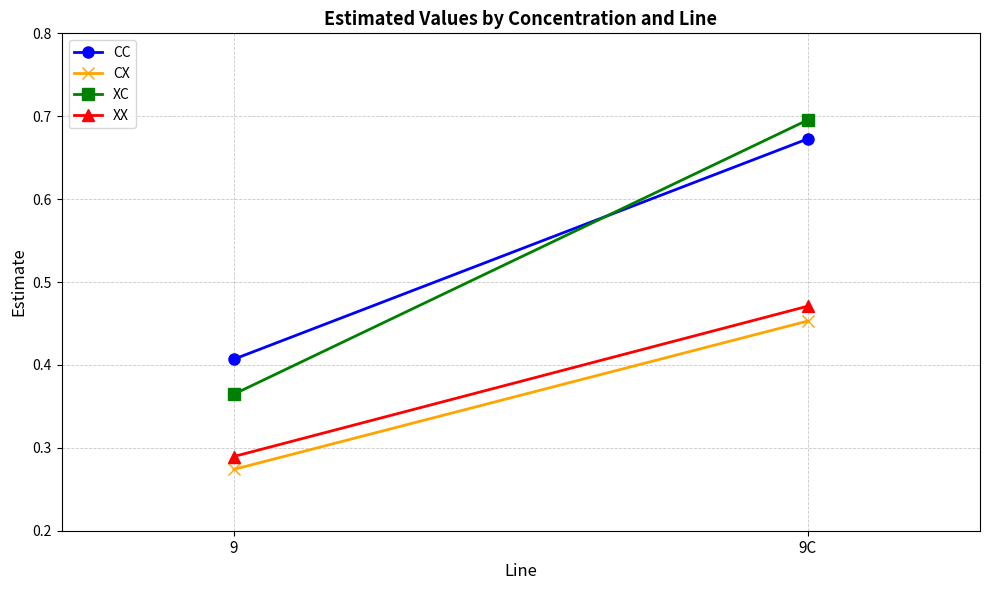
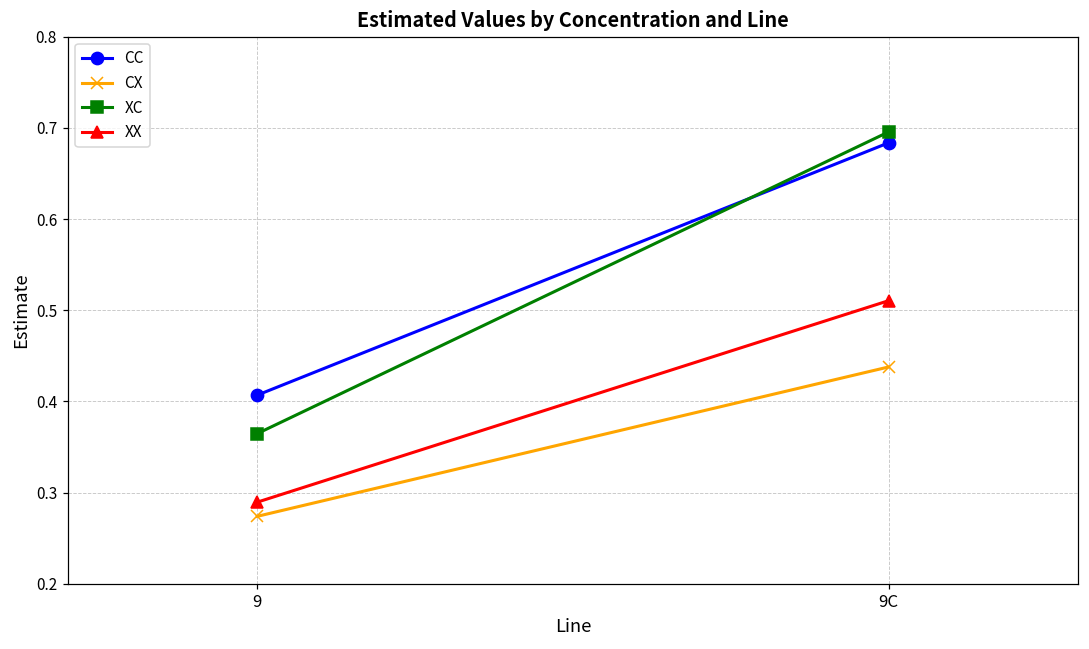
CC, 9C: 0.67 -> 0.68
CX, 9C: 0.45 -> 0.44
XX, 9C: 0.47 -> 0.51
